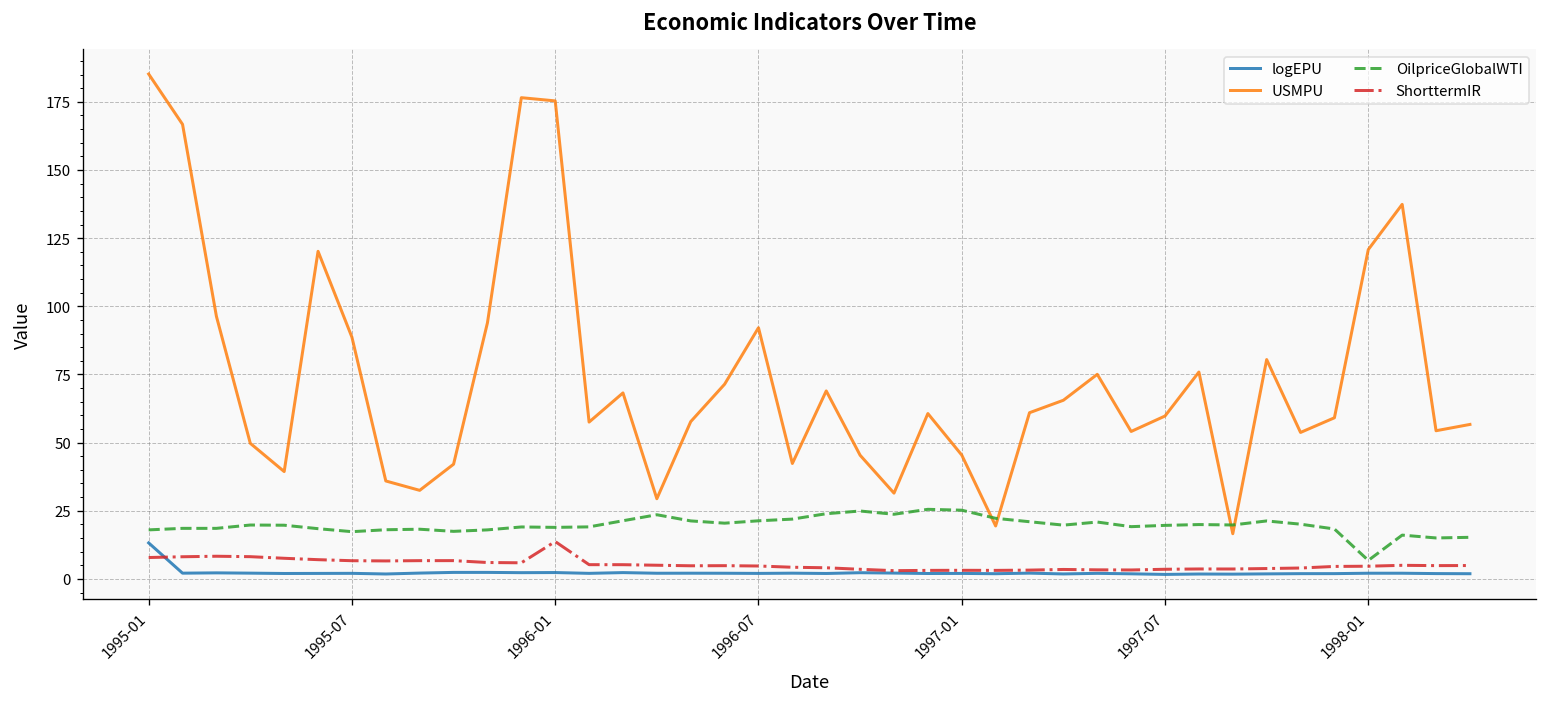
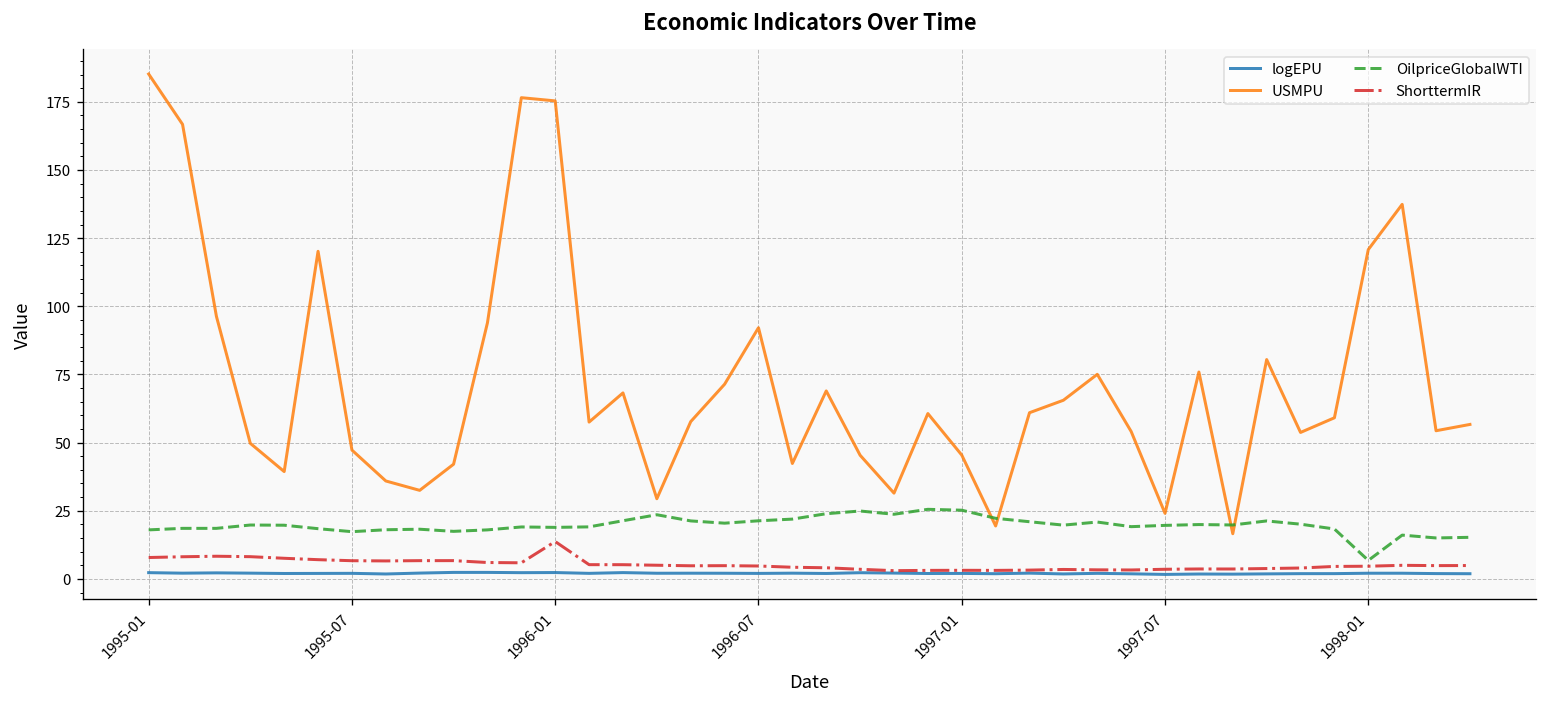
logEPU, 1995-01: 13 -> 2
USMPU, 1995-07: 89 -> 47
USMPU, 1997-07: 60 -> 24
